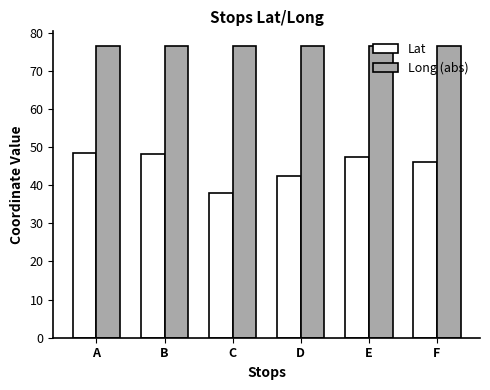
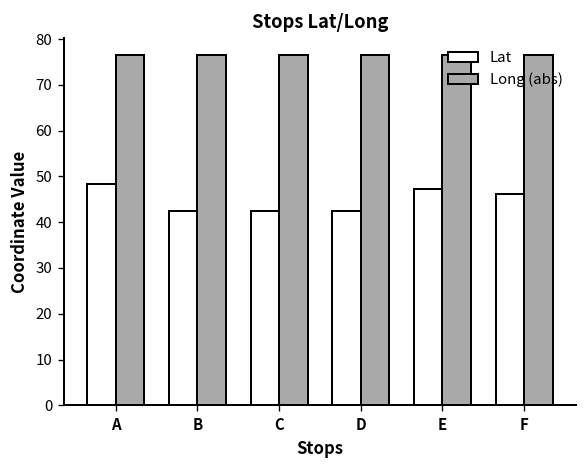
Lat, B: 48 -> 42
Lat, C: 38 -> 42
